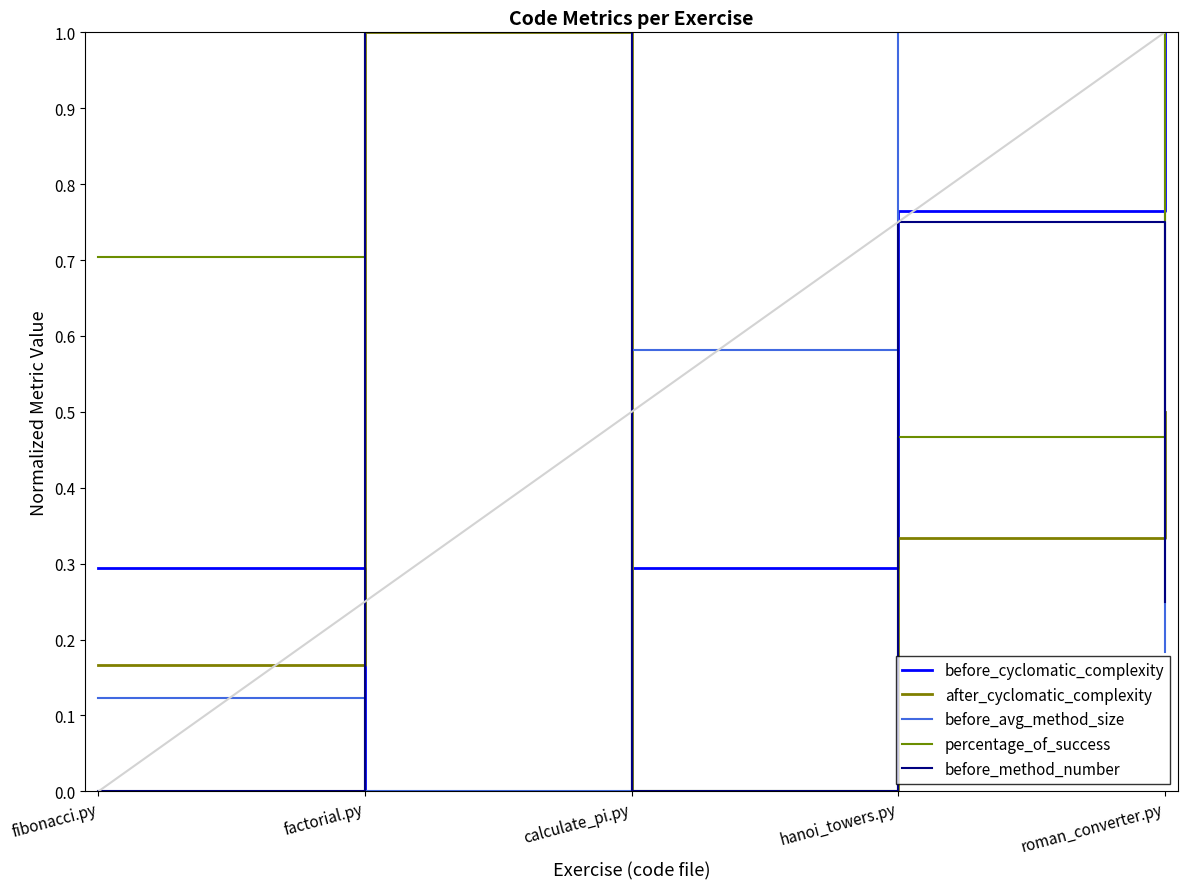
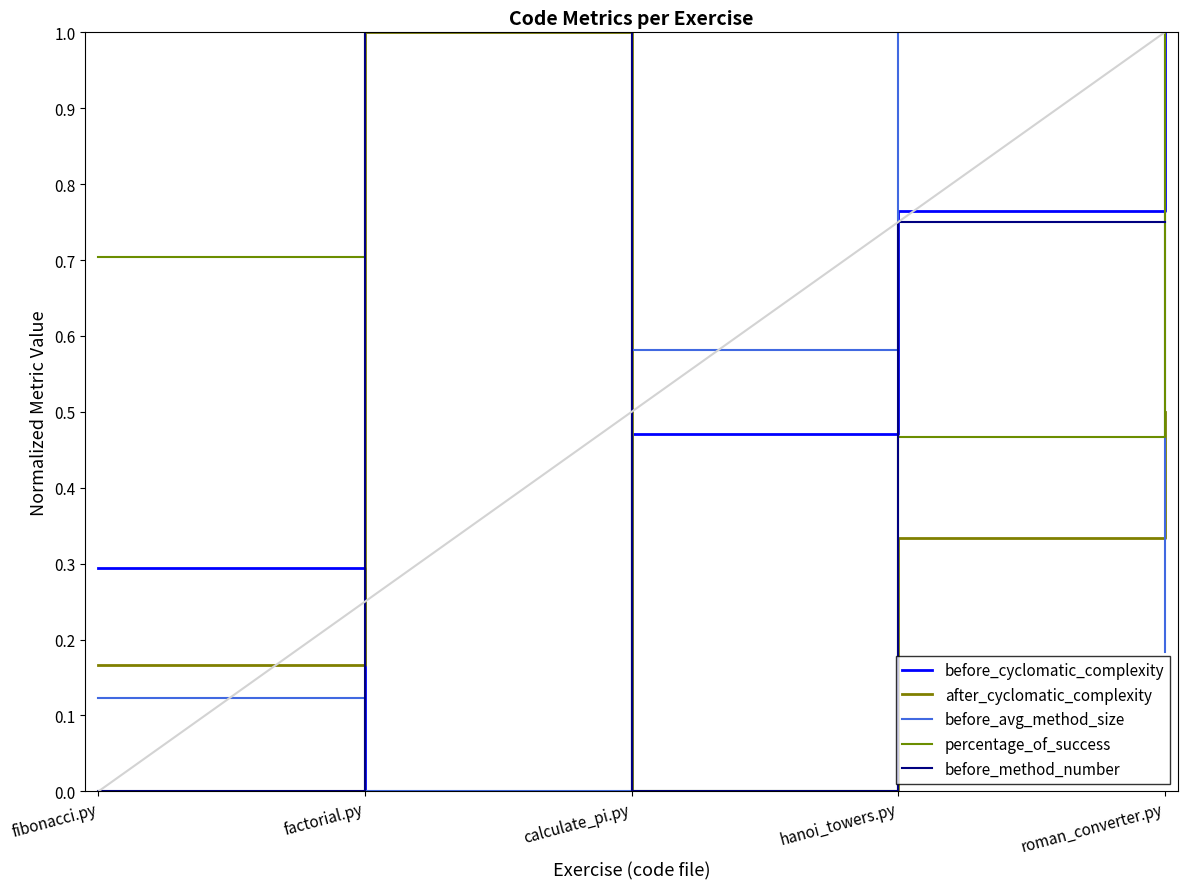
before_cyclomatic_complexity, calculate_pi.py: 0.29 -> 0.47
before_method_number, roman_converter.py: 0.25 -> 0.75
